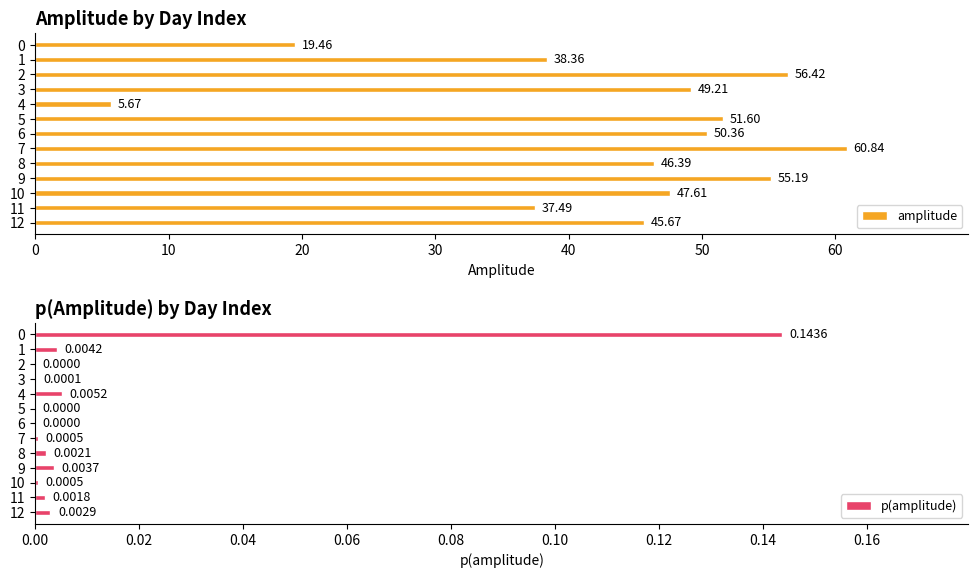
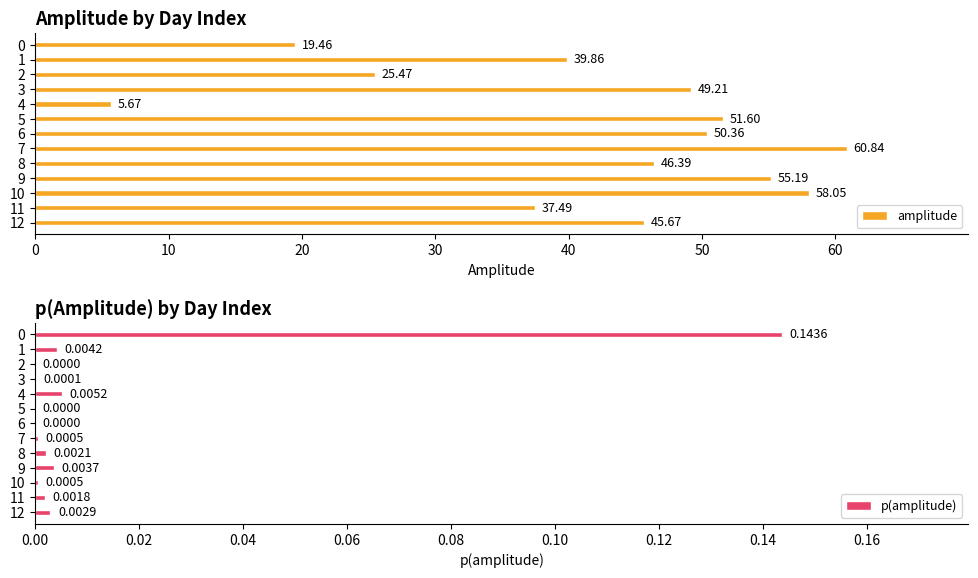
Amplitude by Day Index, 1: 38.36 -> 39.86
Amplitude by Day Index, 2: 56.42 -> 25.47
Amplitude by Day Index, 10: 47.61 -> 58.05
